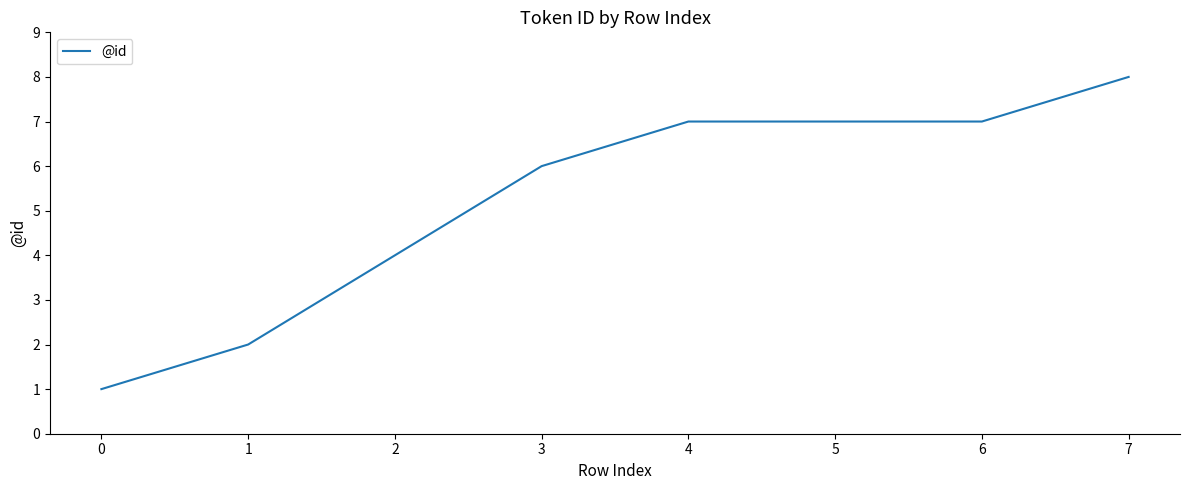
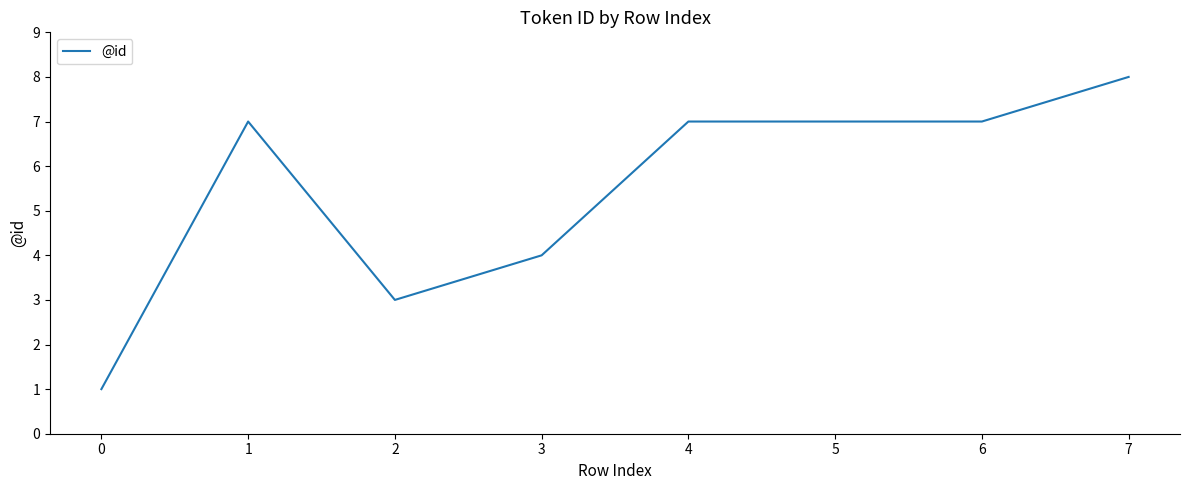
1: 2 -> 7
2: 4 -> 3
3: 6 -> 4
